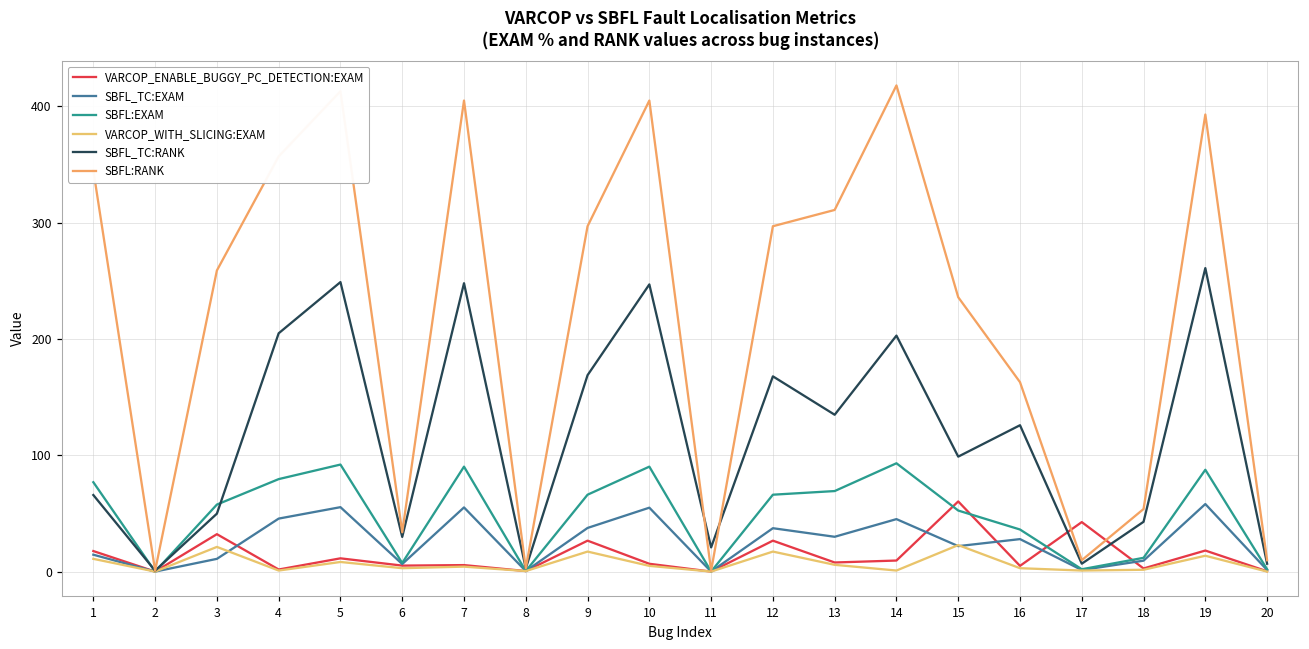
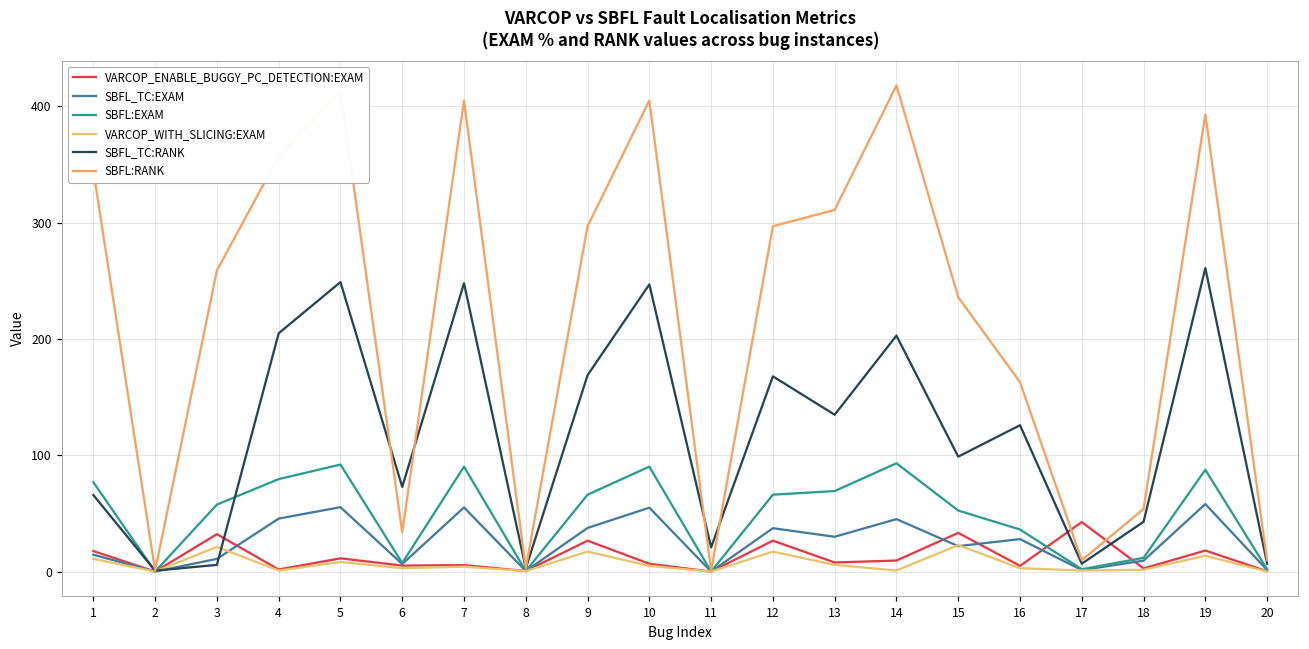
SBFL_TC:RANK, 3: 50 -> 6
SBFL_TC:RANK, 6: 30 -> 73
VARCOP_ENABLE_BUGGY_PC_DETECTION:EXAM, 15: 61 -> 33
